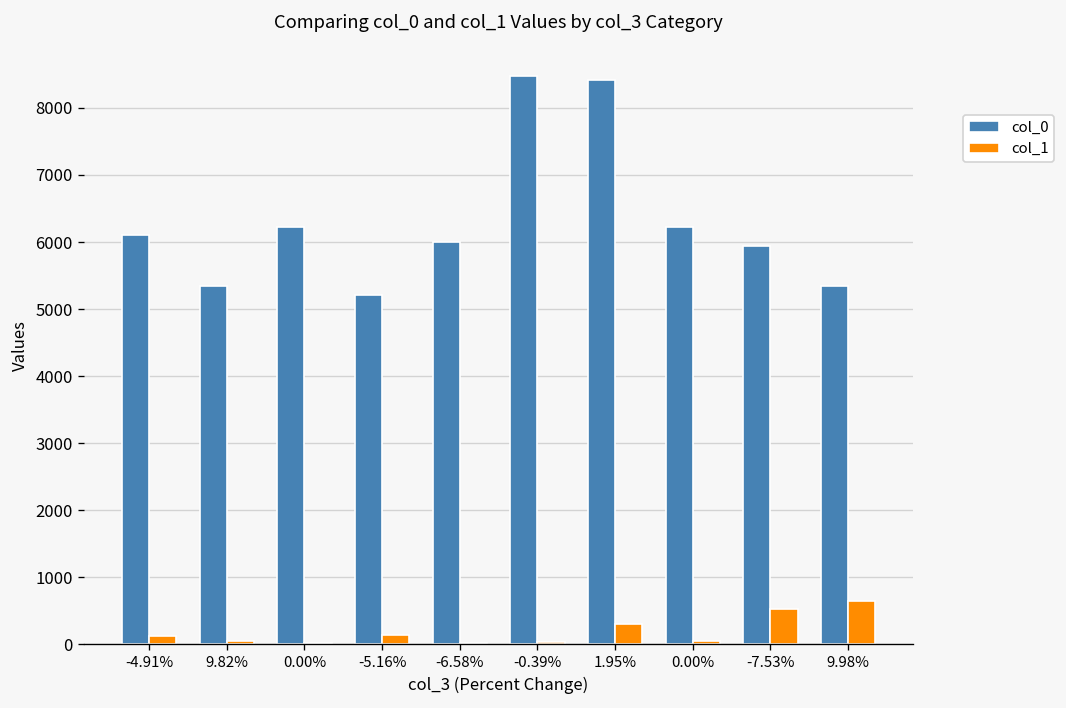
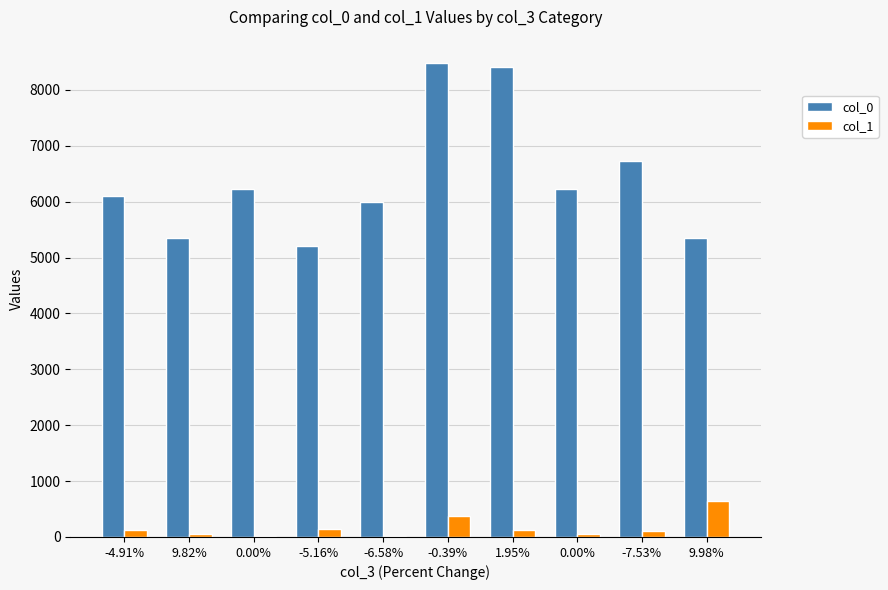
col_1, -0.39%: 0 -> 400
col_1, 1.95%: 300 -> 100
col_0, -7.53%: 5900 -> 6700
col_1, -7.53%: 500 -> 100
